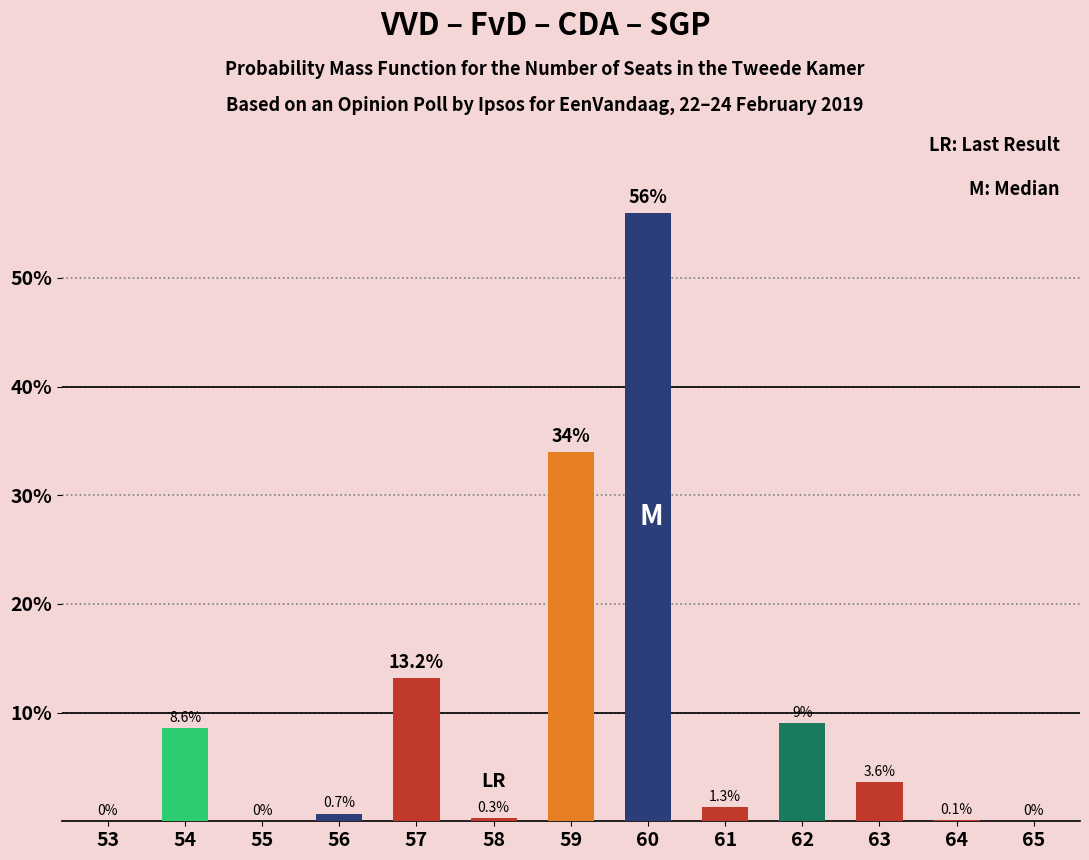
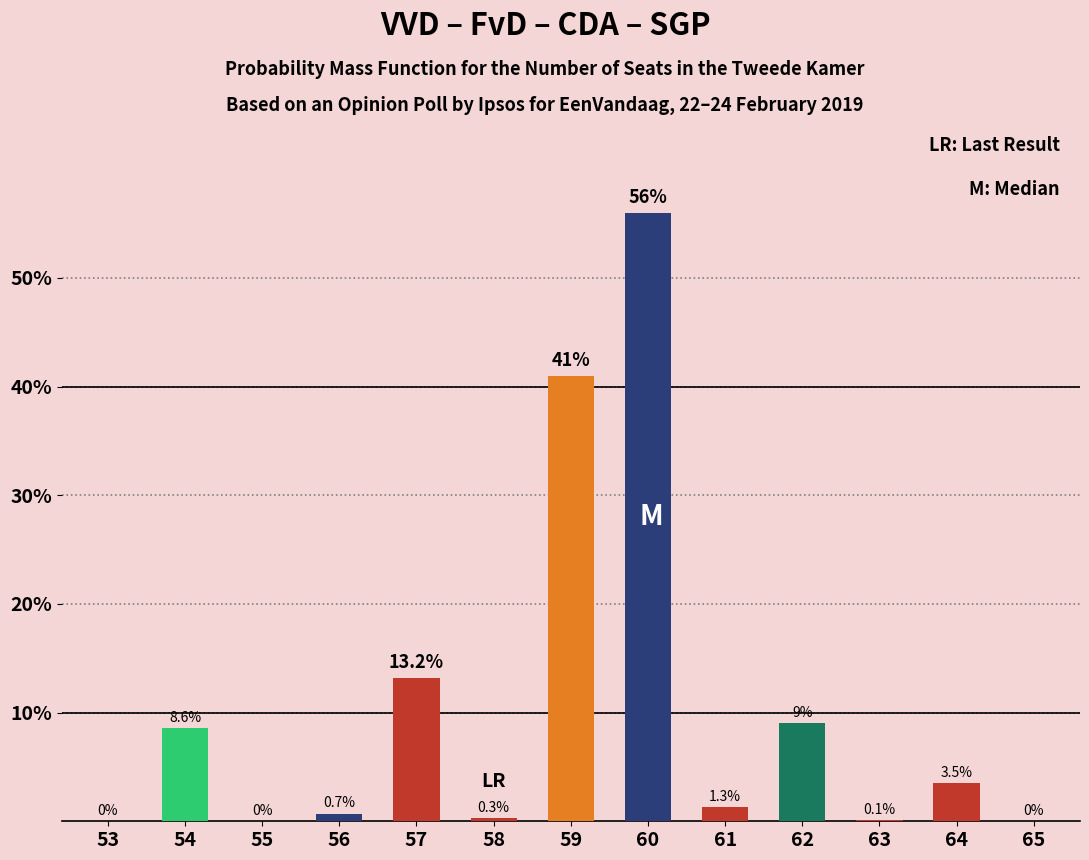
59: 34% -> 41%
63: 3.6% -> 0.1%
64: 0.1% -> 3.5%
